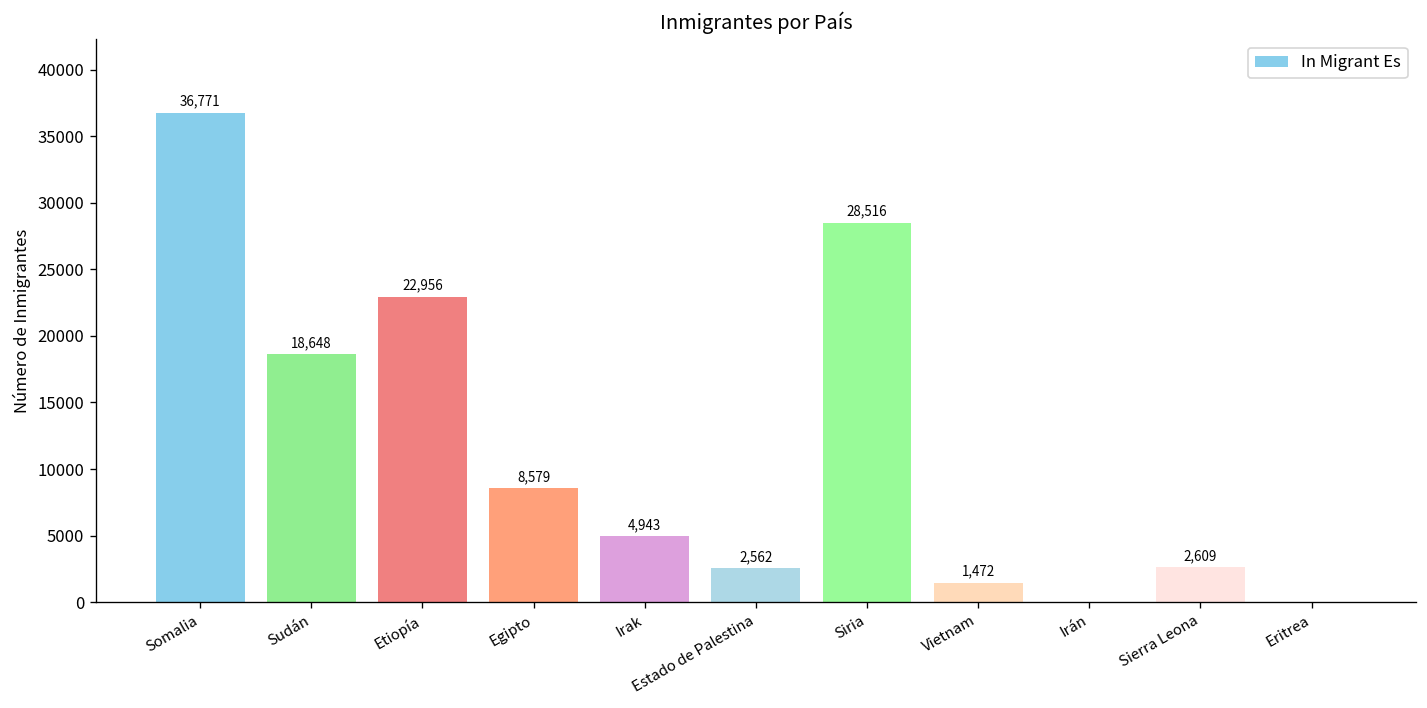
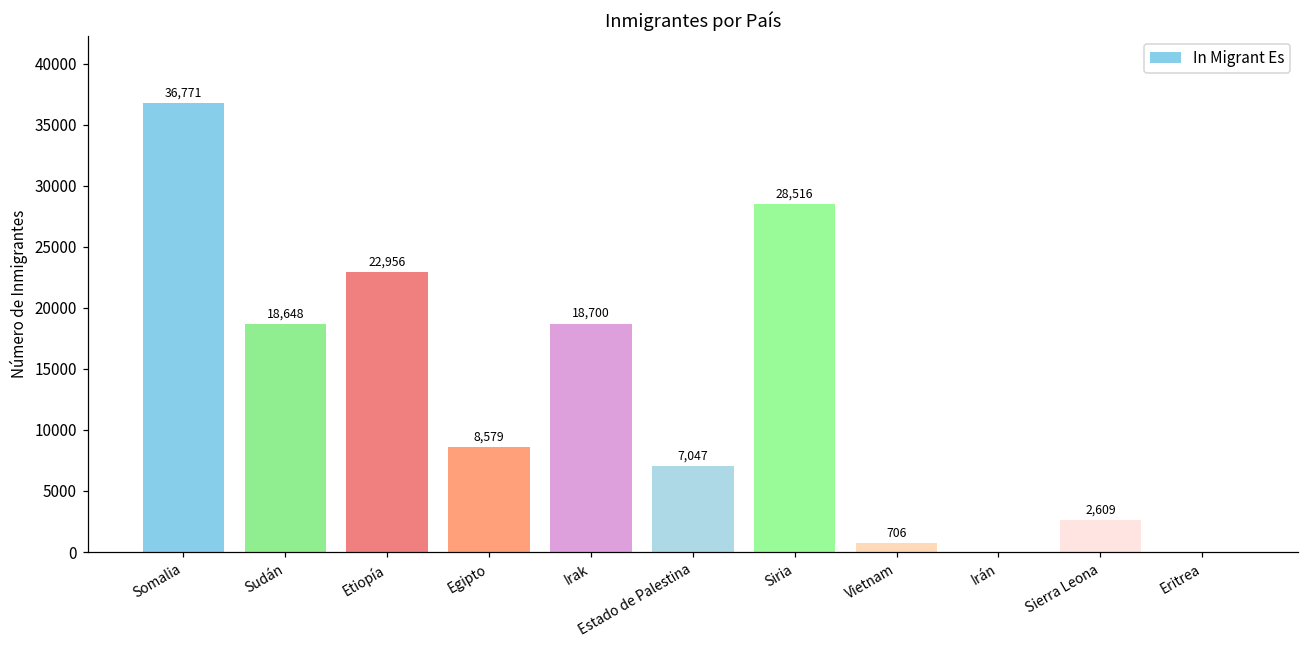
Irak: 4,943 -> 18,700
Estado de Palestina: 2,562 -> 7,047
Vietnam: 1,472 -> 706
